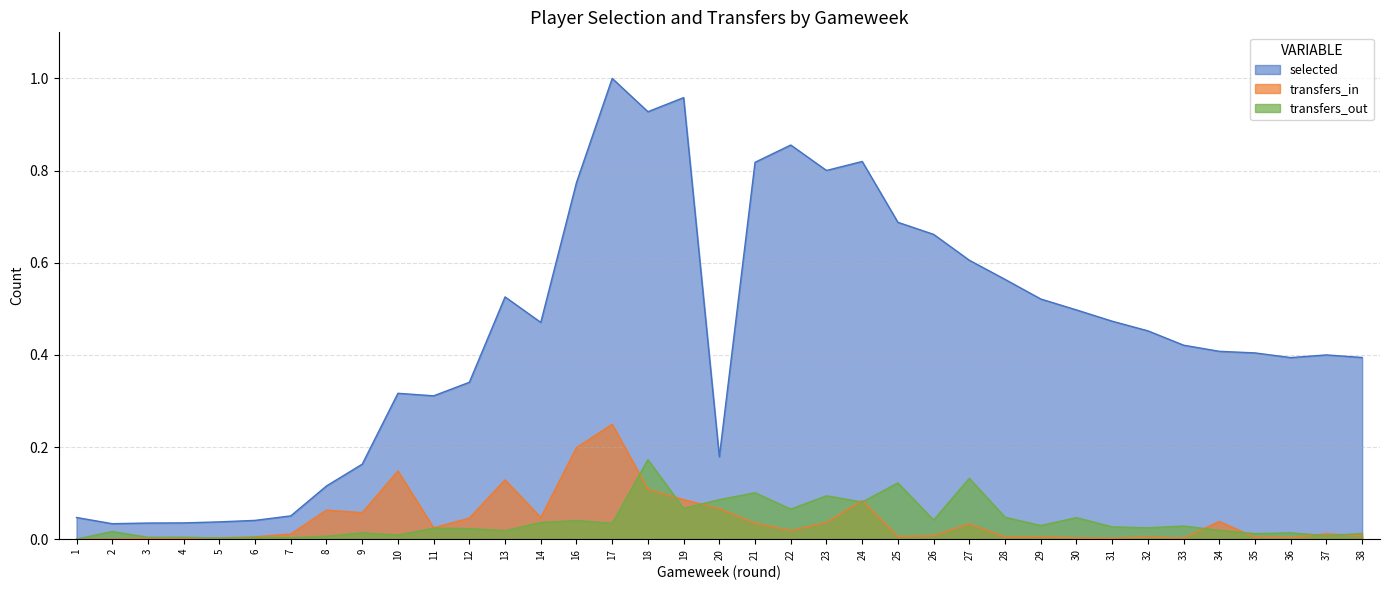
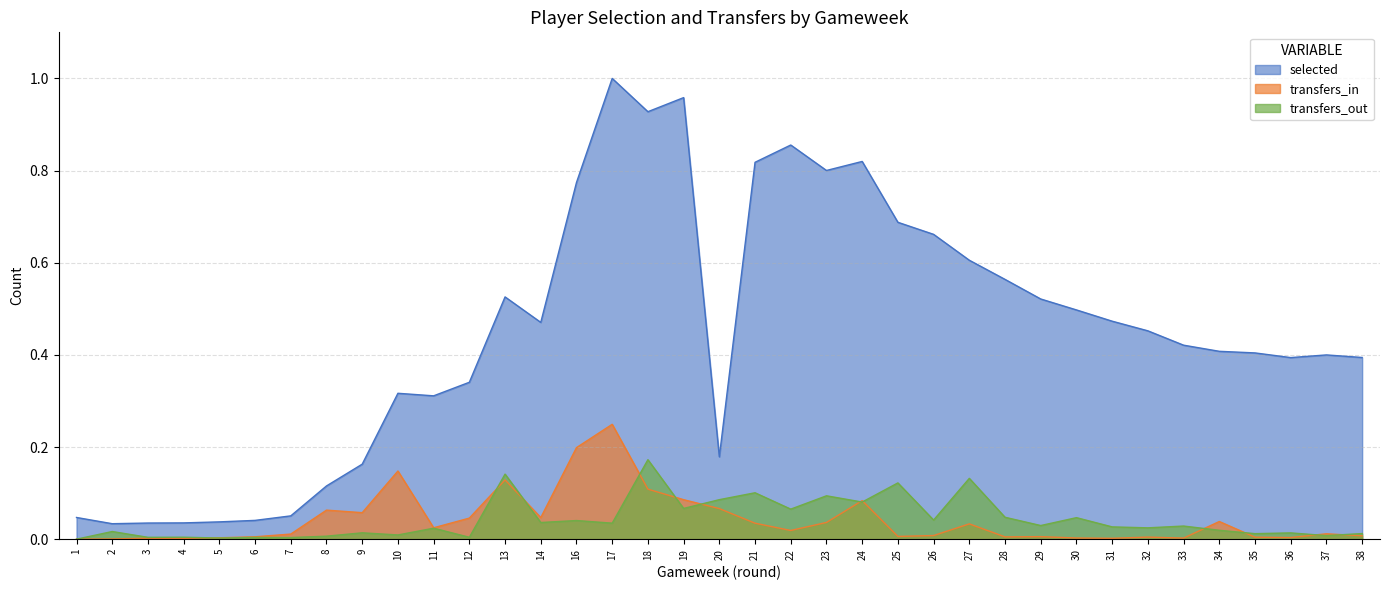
transfers_out, 12: 0.02 -> 0.00
transfers_out, 13: 0.02 -> 0.14
